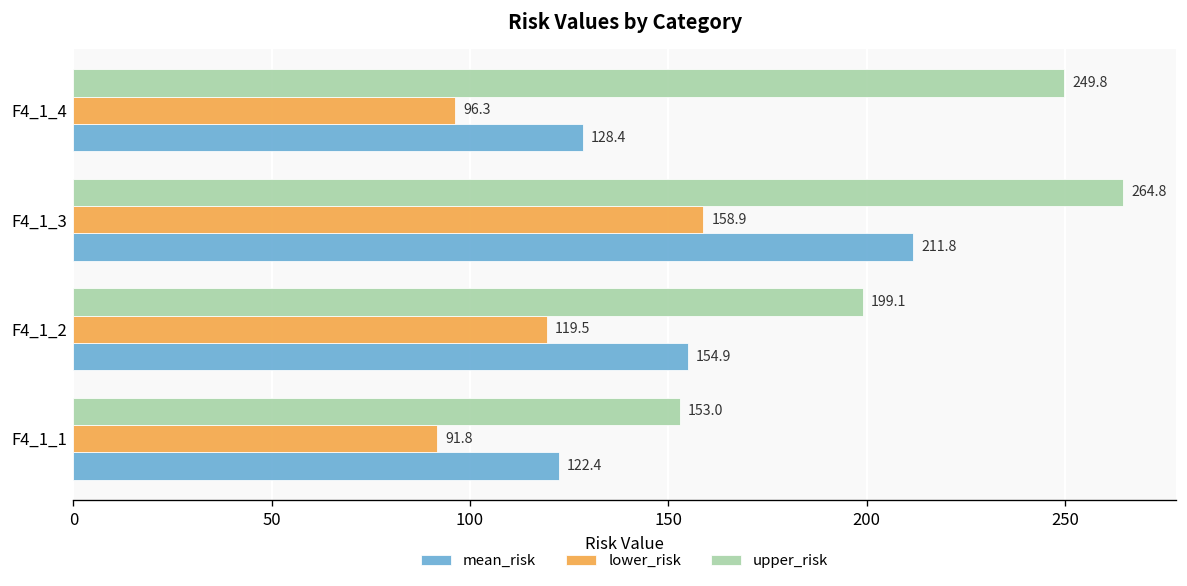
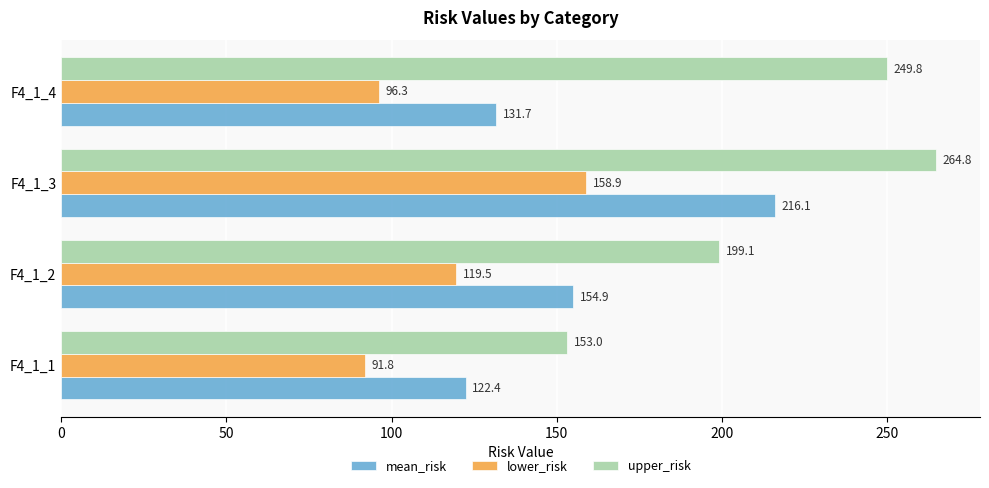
mean_risk, F4_1_4: 128.4 -> 131.7
mean_risk, F4_1_3: 211.8 -> 216.1
